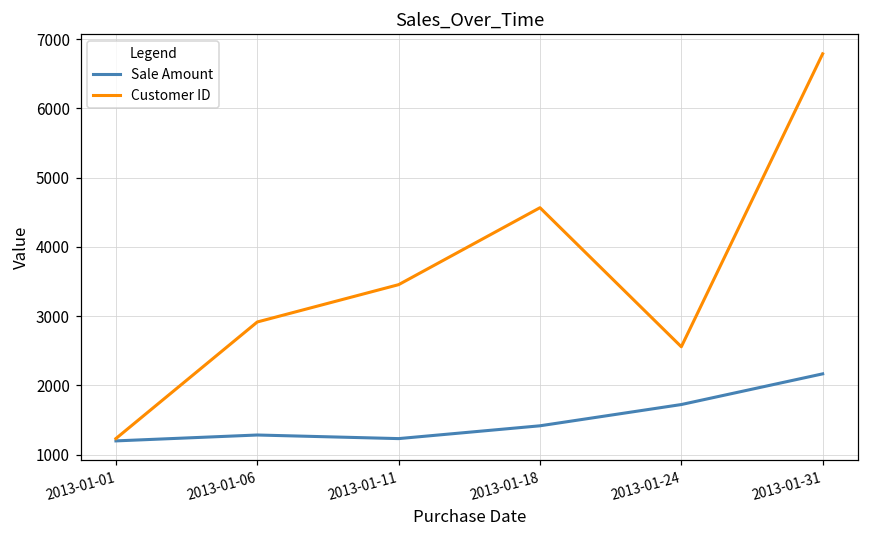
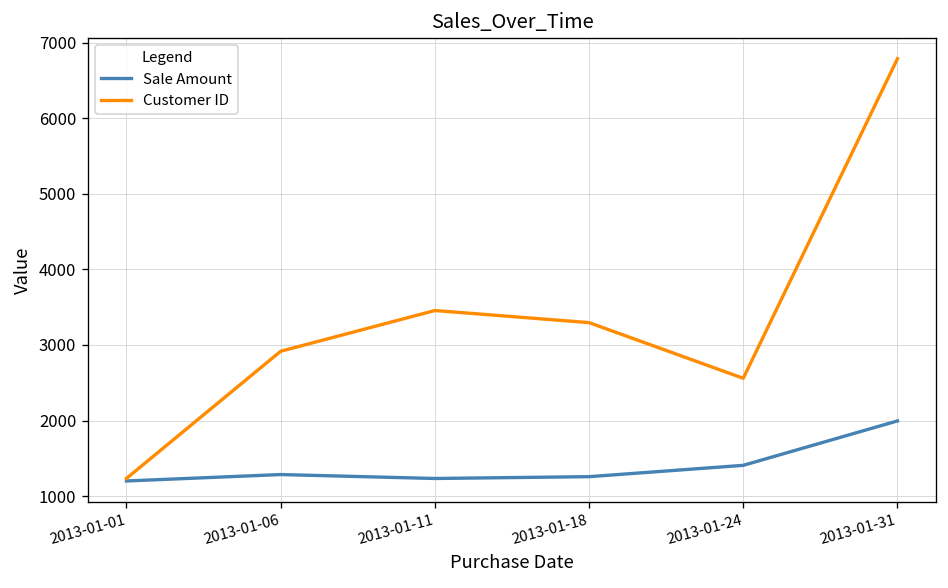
Sale Amount, 2013-01-18: 1400 -> 1300
Customer ID, 2013-01-18: 4600 -> 3300
Sale Amount, 2013-01-24: 1700 -> 1400
Sale Amount, 2013-01-31: 2200 -> 2000
